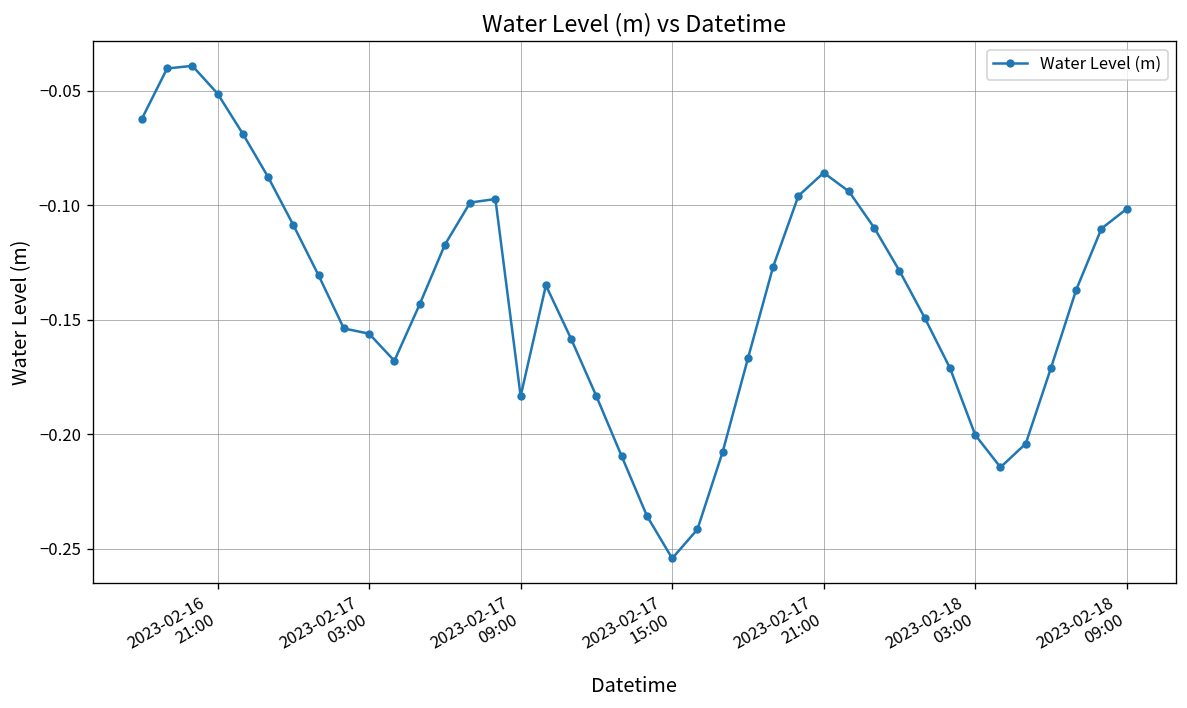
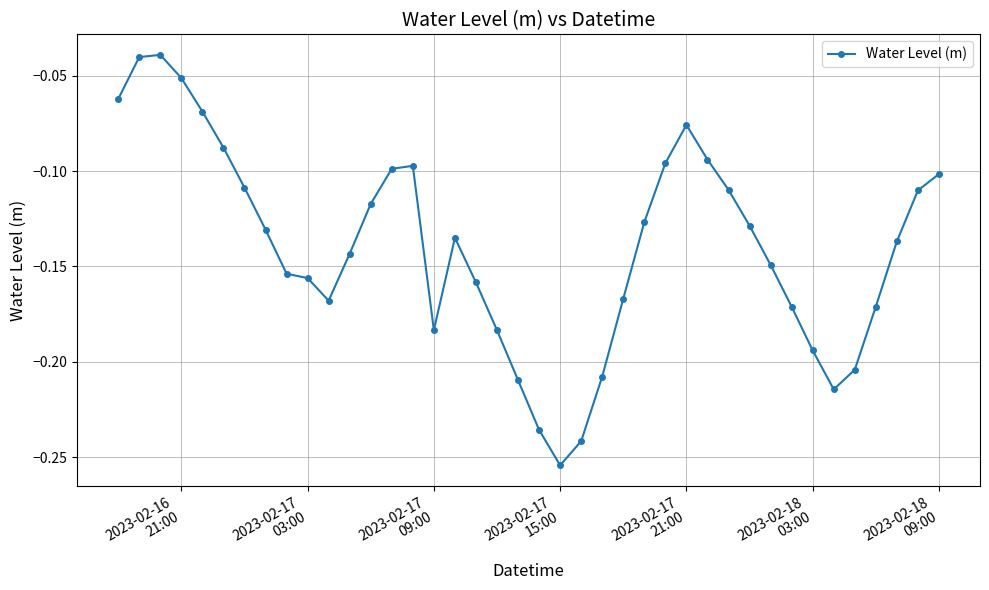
2023-02-17 21:00: -0.086 -> -0.076
2023-02-18 03:00: -0.200 -> -0.194
